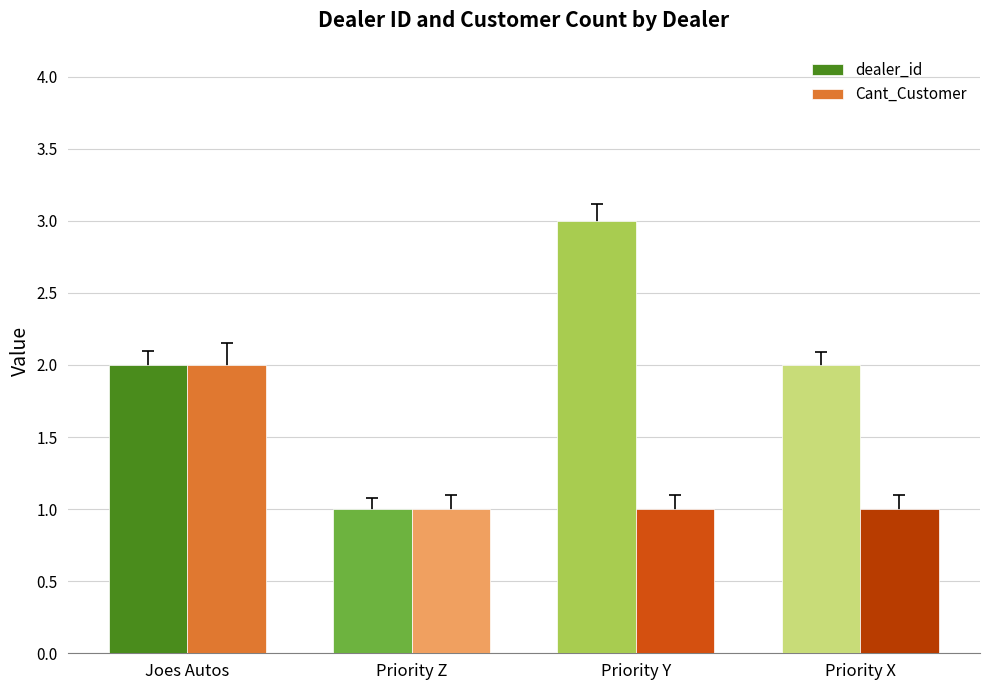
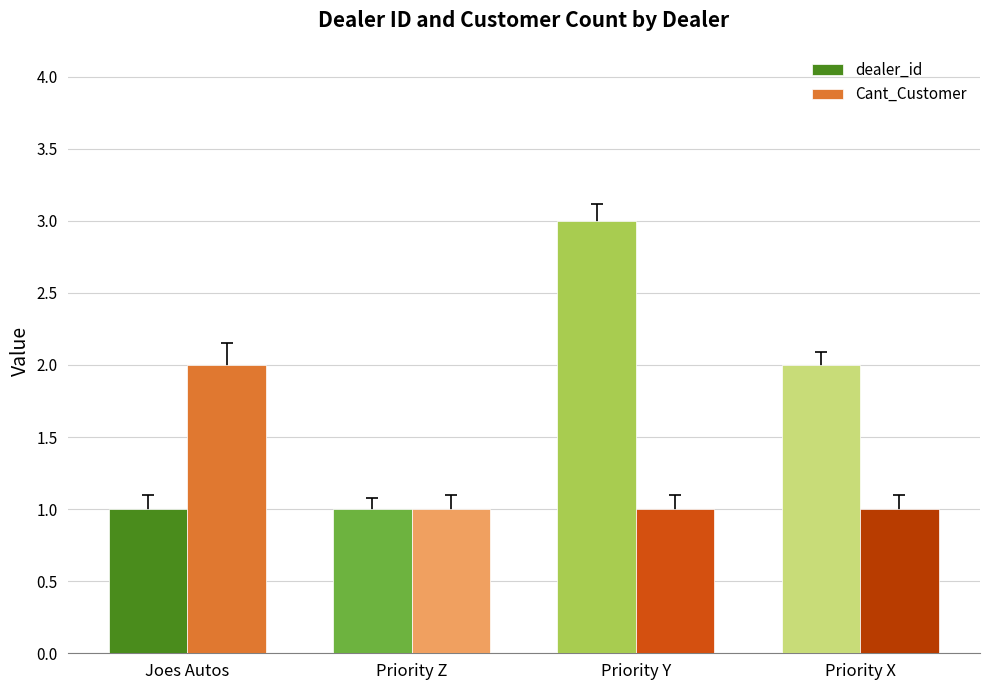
dealer_id, Joes Autos: 2 -> 1
